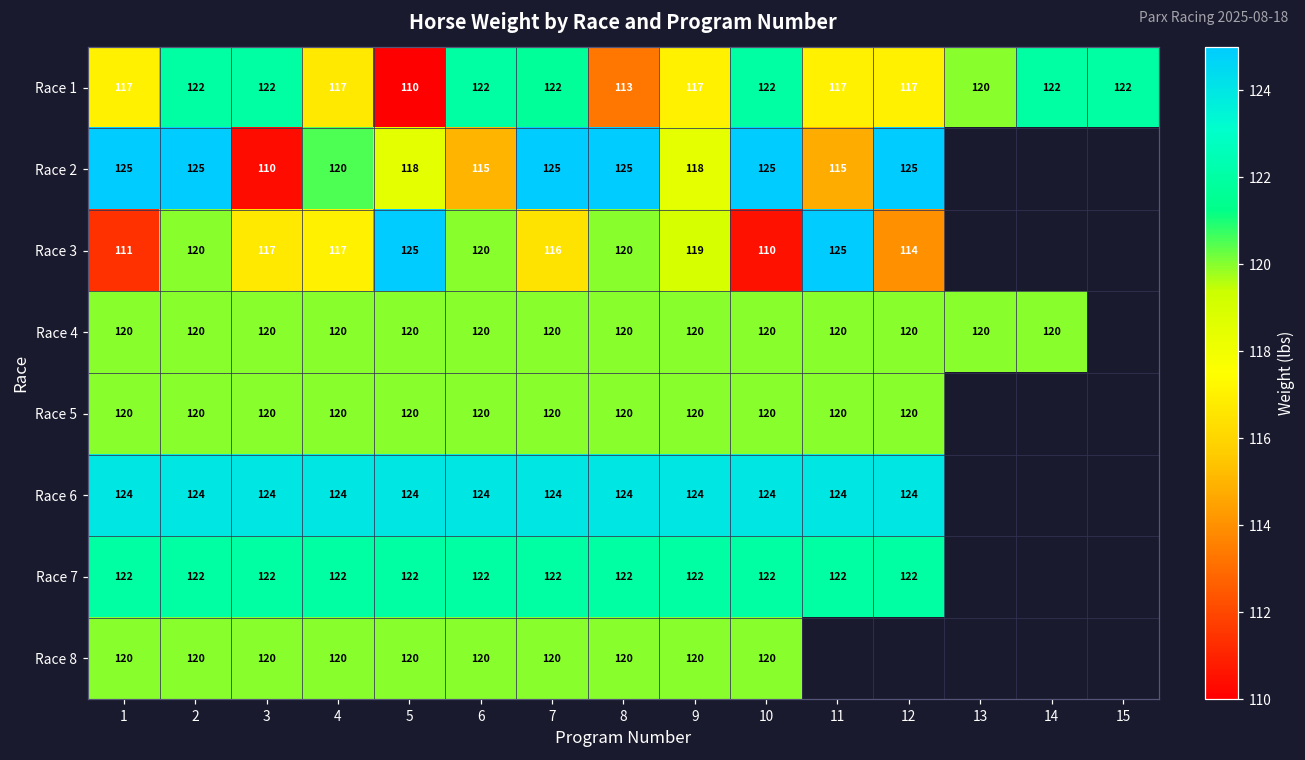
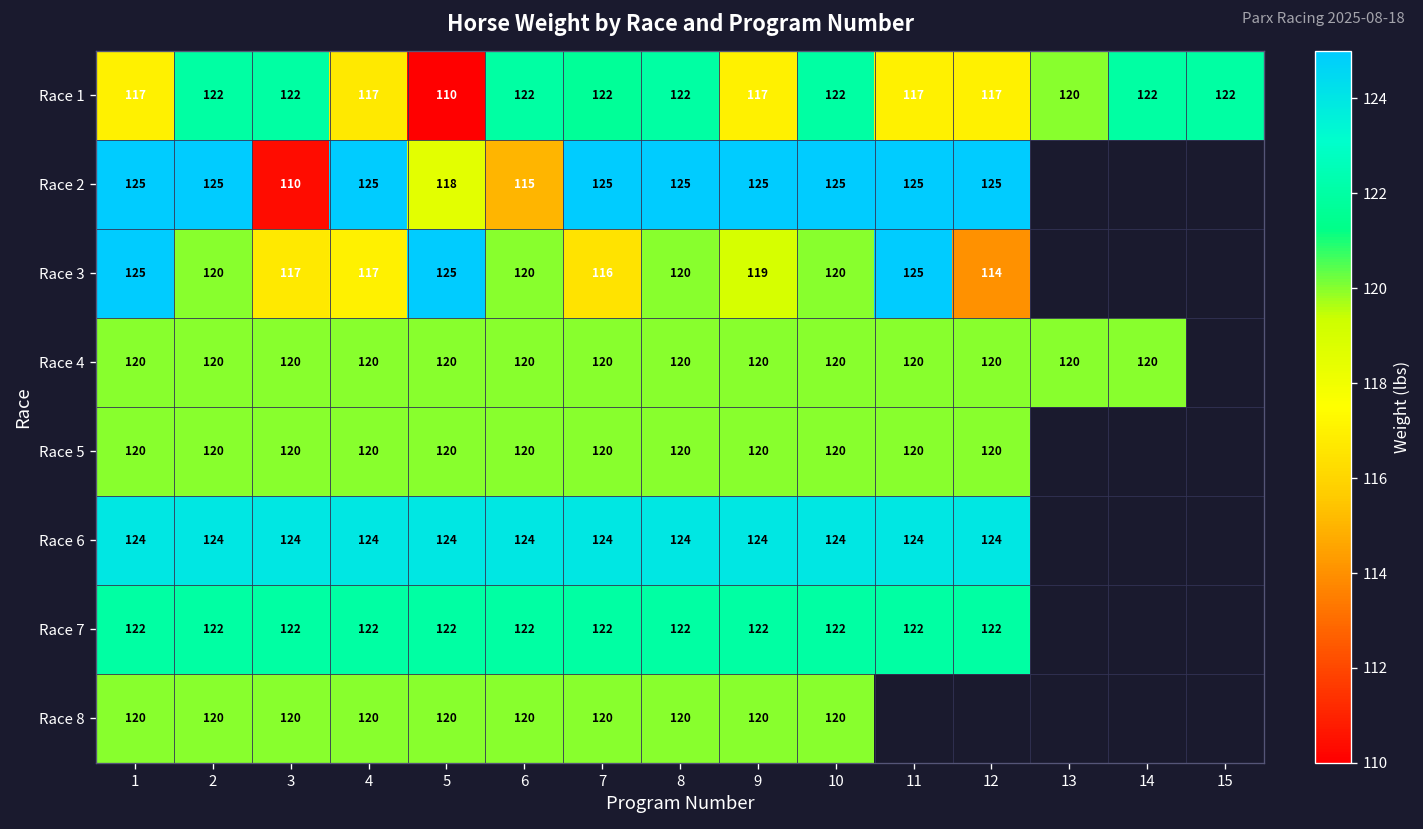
Race 1, 8: 113 -> 122
Race 2, 4: 120 -> 125
Race 2, 9: 118 -> 125
Race 2, 11: 115 -> 125
Race 3, 1: 111 -> 125
Race 3, 10: 110 -> 120
